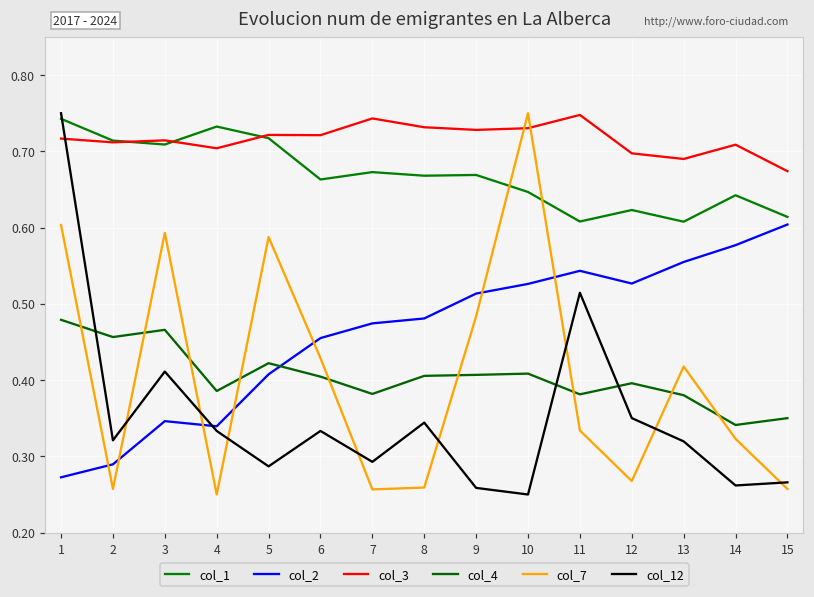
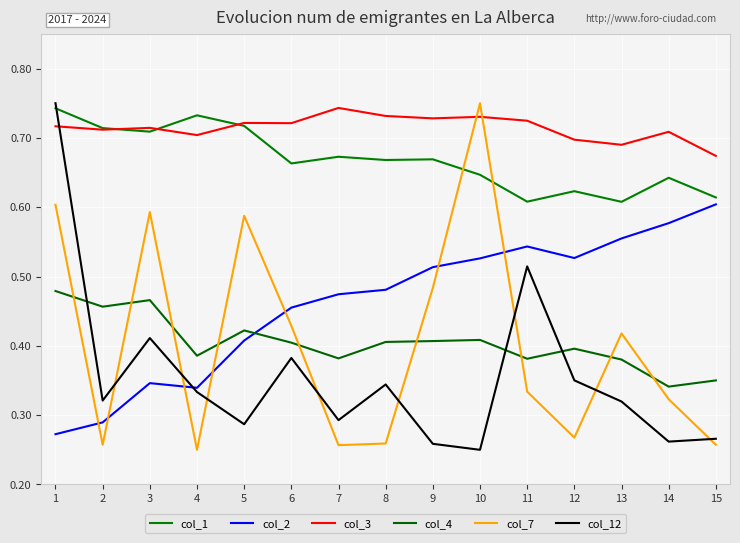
col_12, 6: 0.33 -> 0.38
col_3, 11: 0.75 -> 0.72
